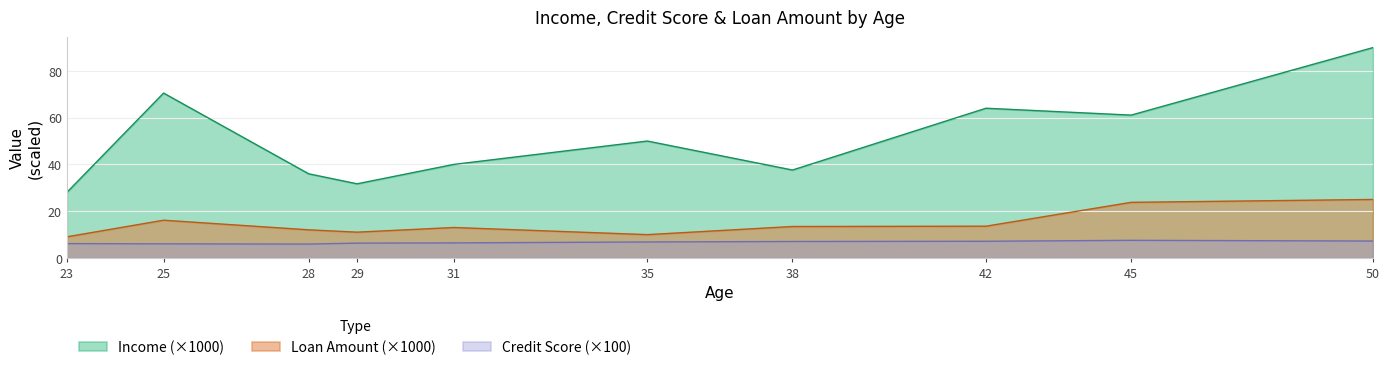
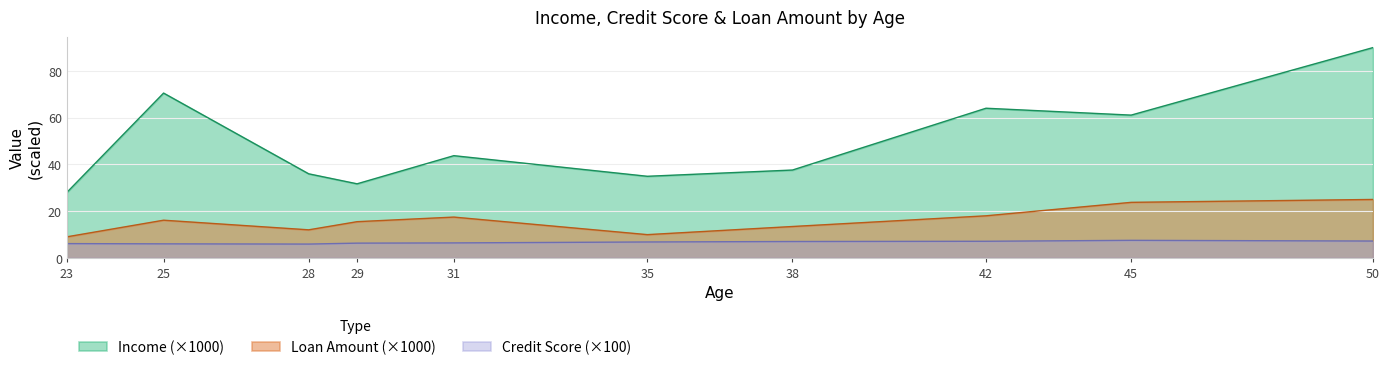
Loan Amount (×1000), 29: 11 -> 15
Income (×1000), 31: 40 -> 44
Loan Amount (×1000), 31: 13 -> 17
Income (×1000), 35: 50 -> 35
Loan Amount (×1000), 42: 14 -> 18
